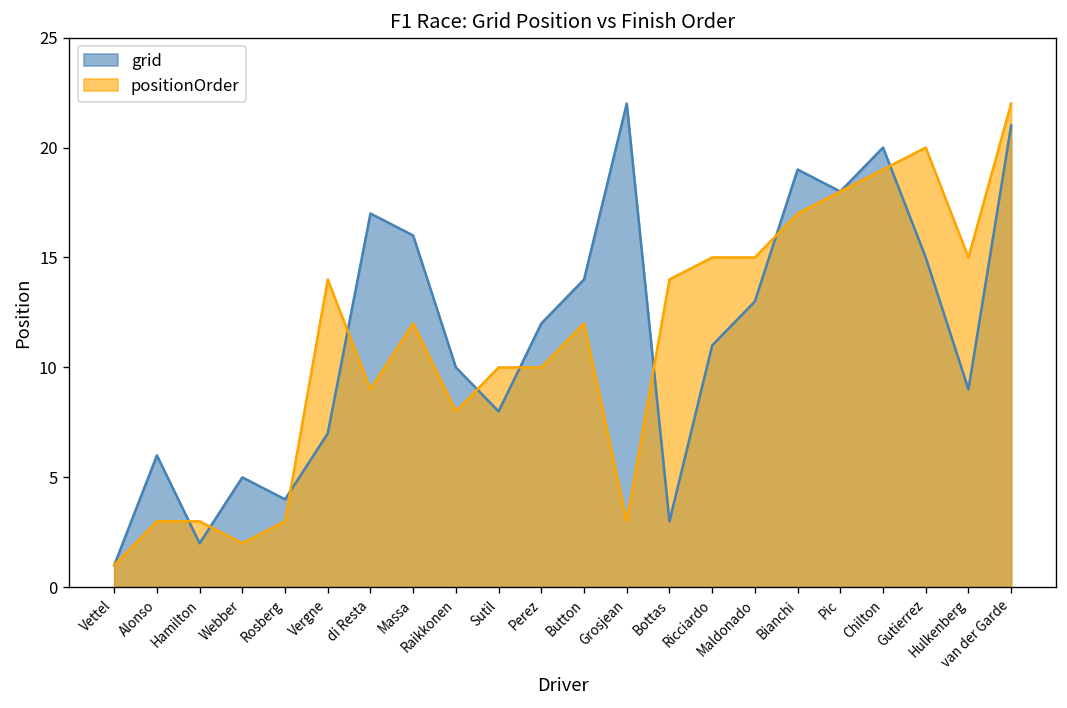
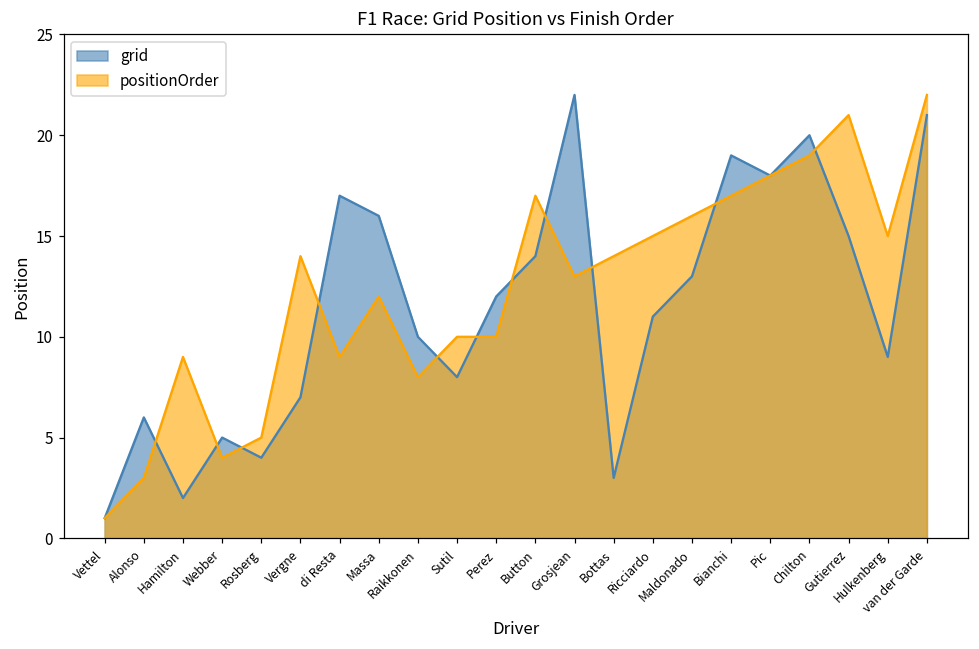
positionOrder, Hamilton: 3 -> 9
positionOrder, Webber: 2 -> 4
positionOrder, Rosberg: 3 -> 5
positionOrder, Button: 12 -> 17
positionOrder, Grosjean: 3 -> 13
positionOrder, Maldonado: 15 -> 16
positionOrder, Gutierrez: 20 -> 21
